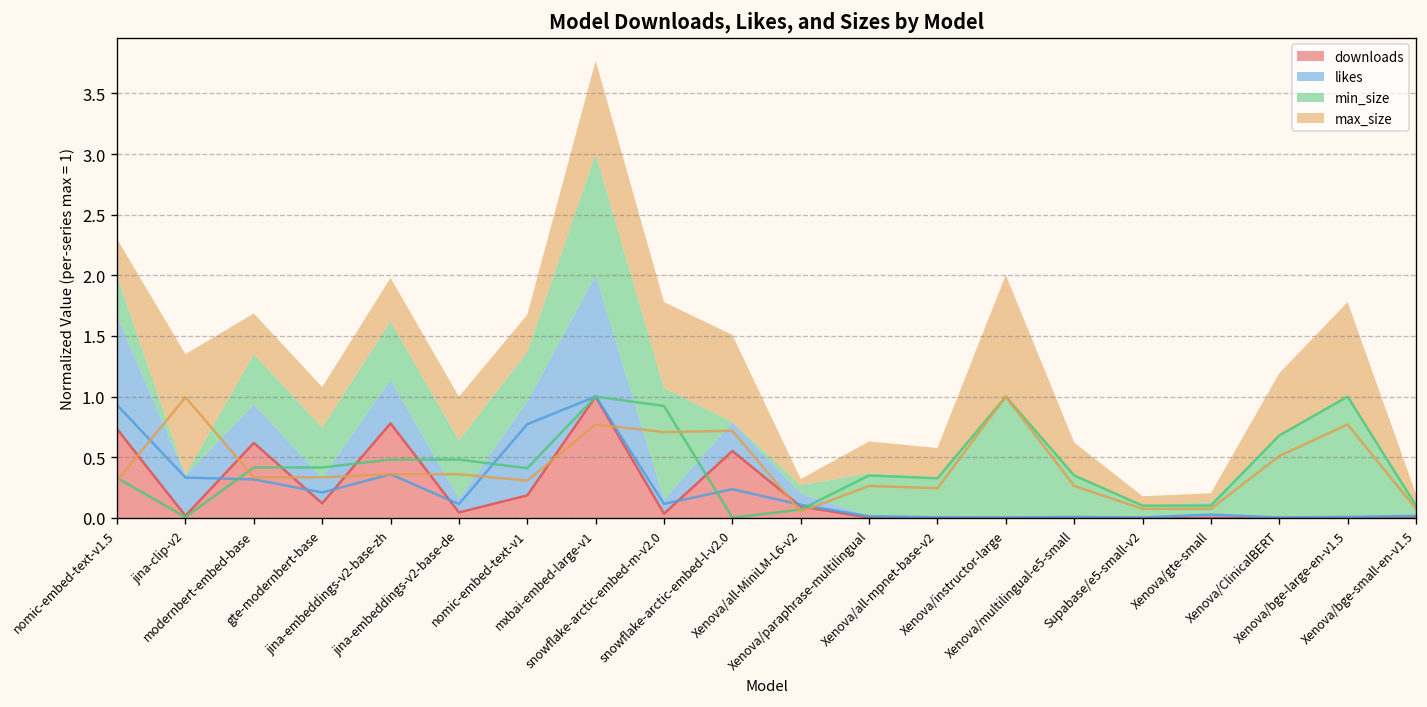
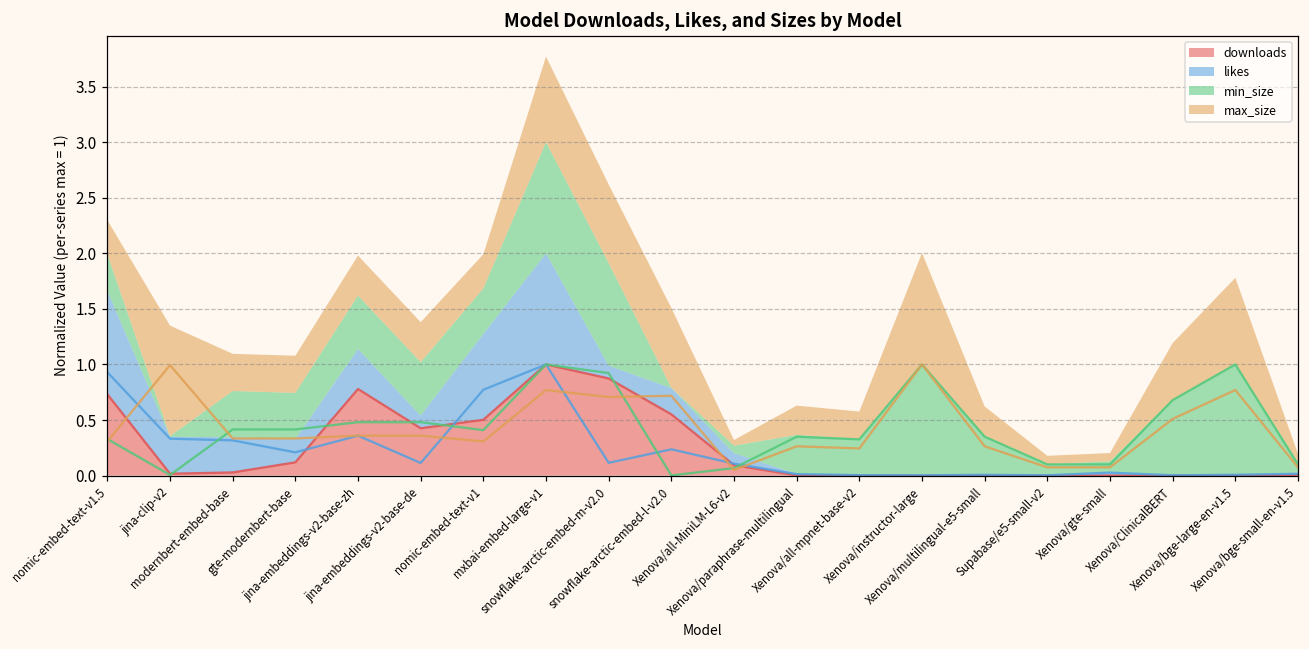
downloads, modernbert-embed-base: 0.62 -> 0.03
downloads, jina-embeddings-v2-base-de: 0.04 -> 0.43
downloads, nomic-embed-text-v1: 0.19 -> 0.50
downloads, snowflake-arctic-embed-m-v2.0: 0.03 -> 0.87
